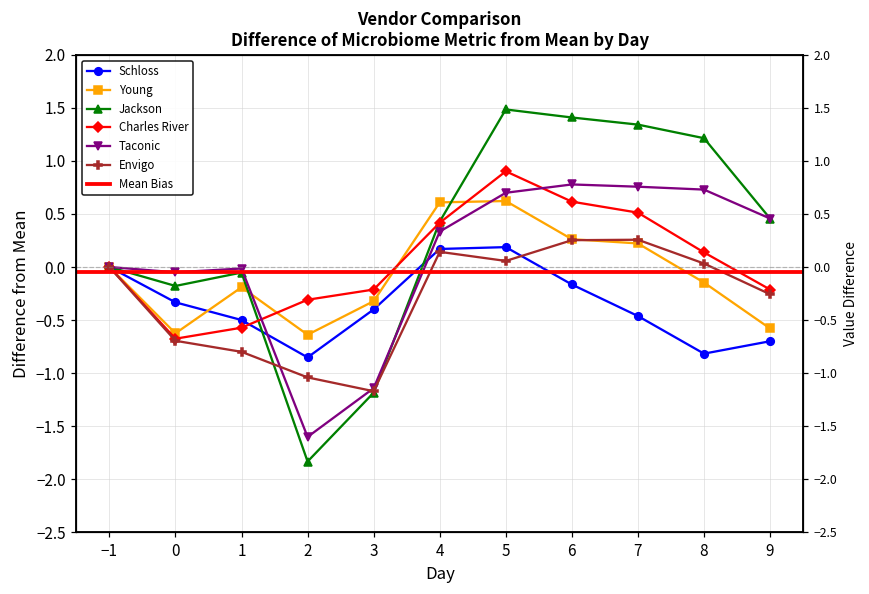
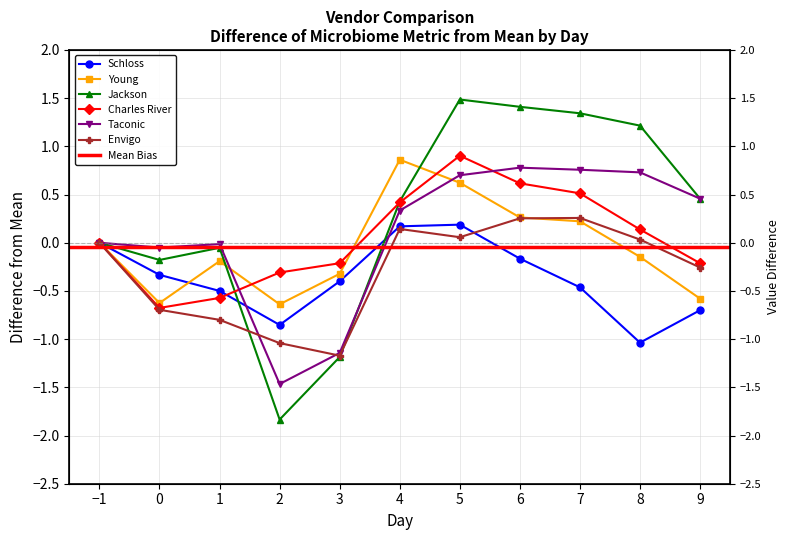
Taconic, 2: -1.6 -> -1.5
Young, 4: 0.6 -> 0.9
Schloss, 8: -0.8 -> -1.0
